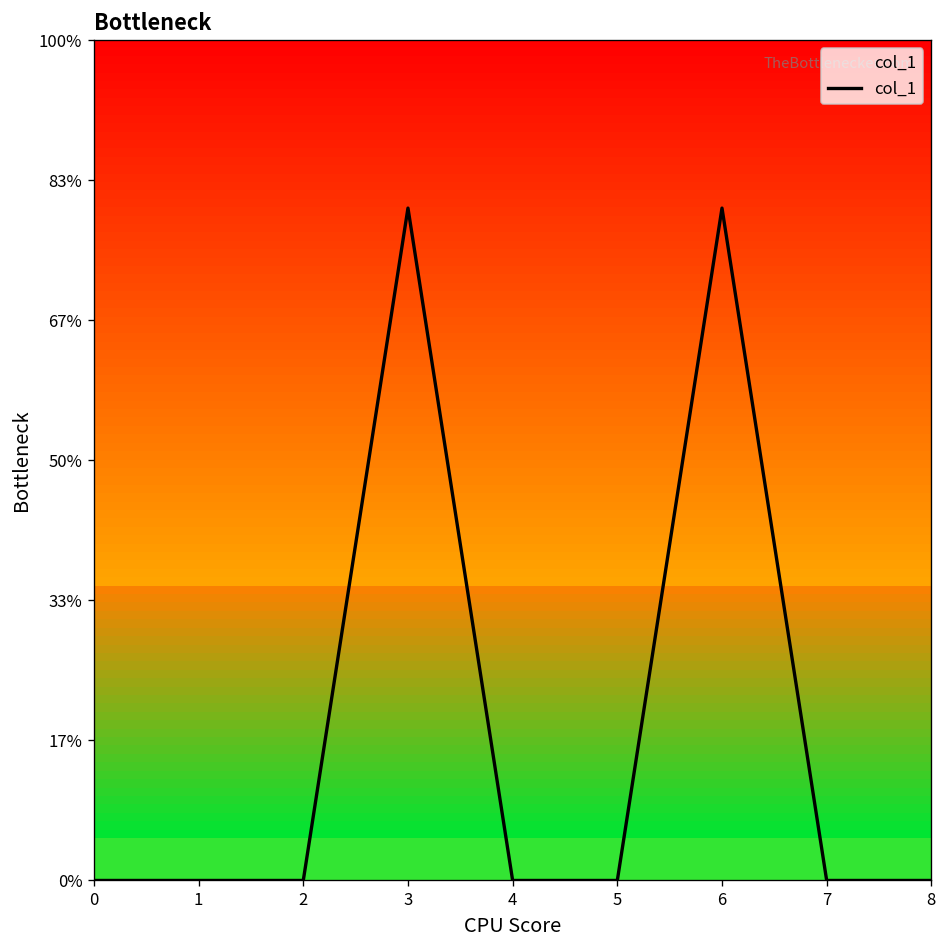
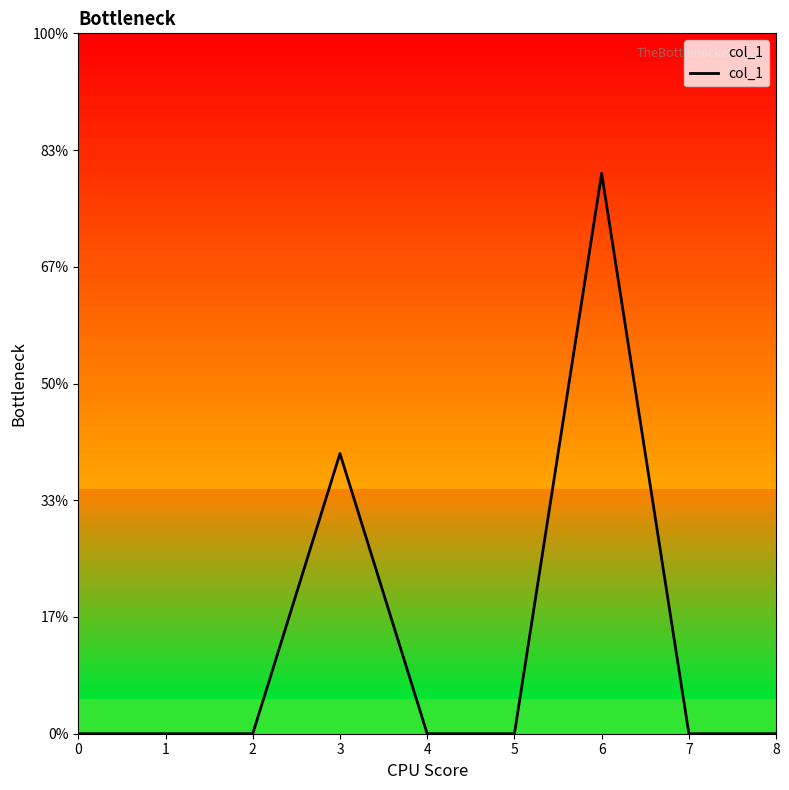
3: 80% -> 40%
